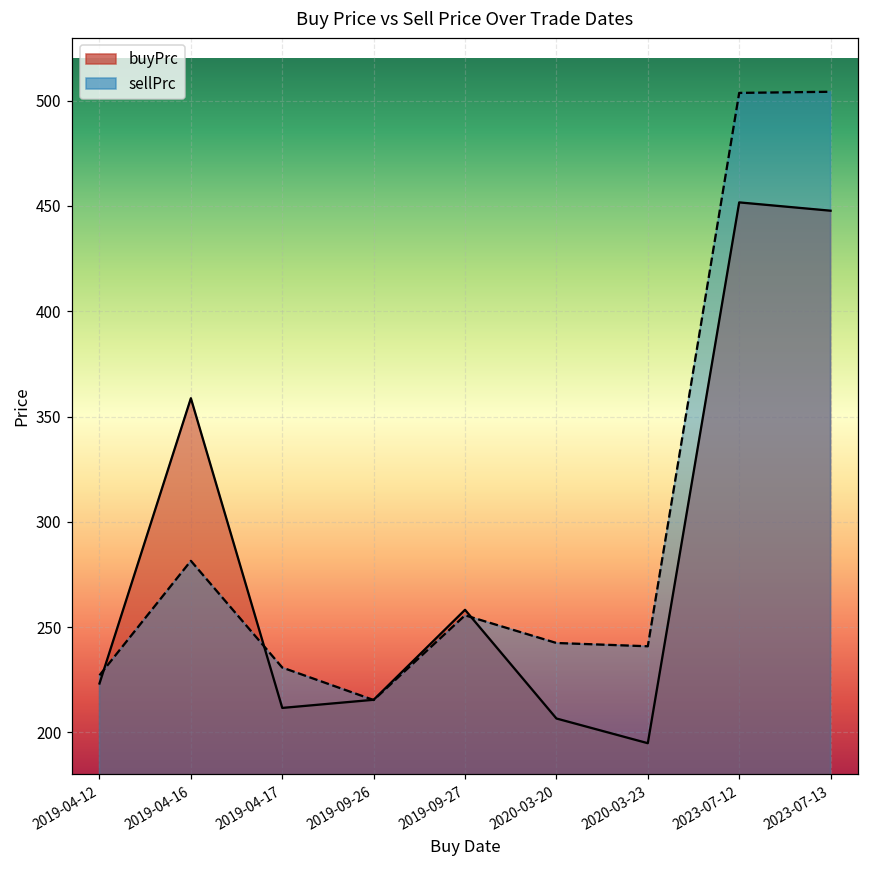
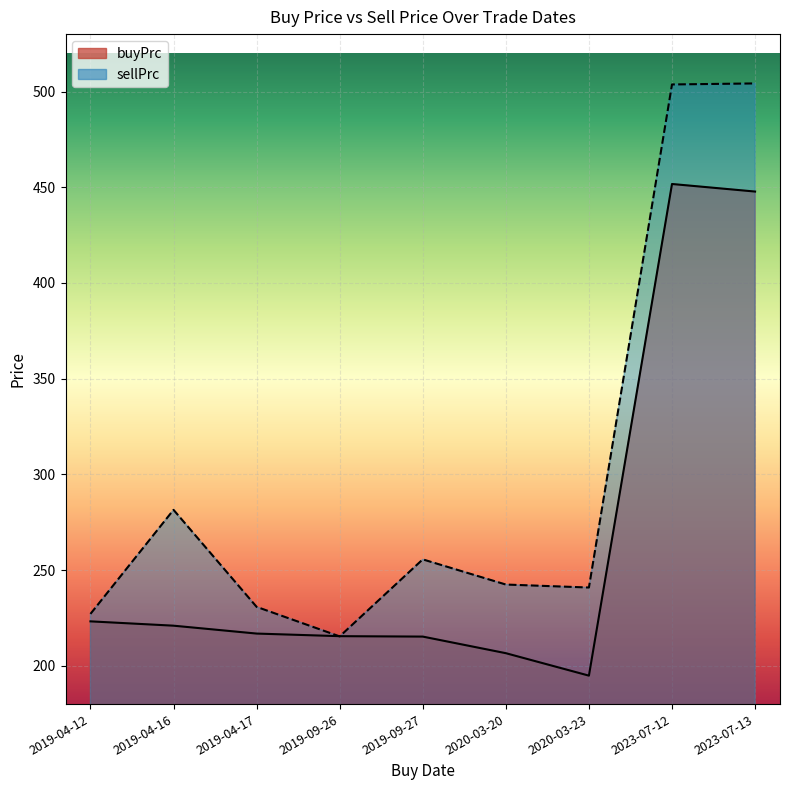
buyPrc, 2019-04-16: 359 -> 221
buyPrc, 2019-04-17: 212 -> 217
buyPrc, 2019-09-27: 258 -> 215
